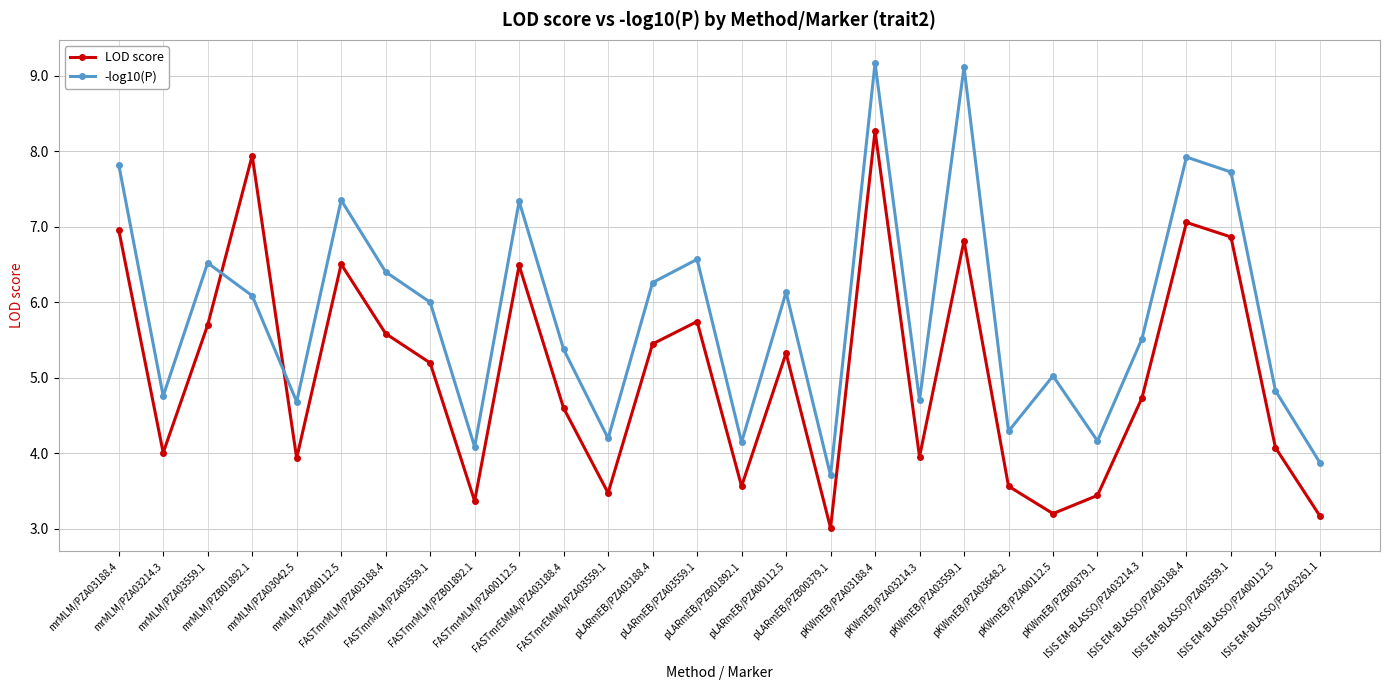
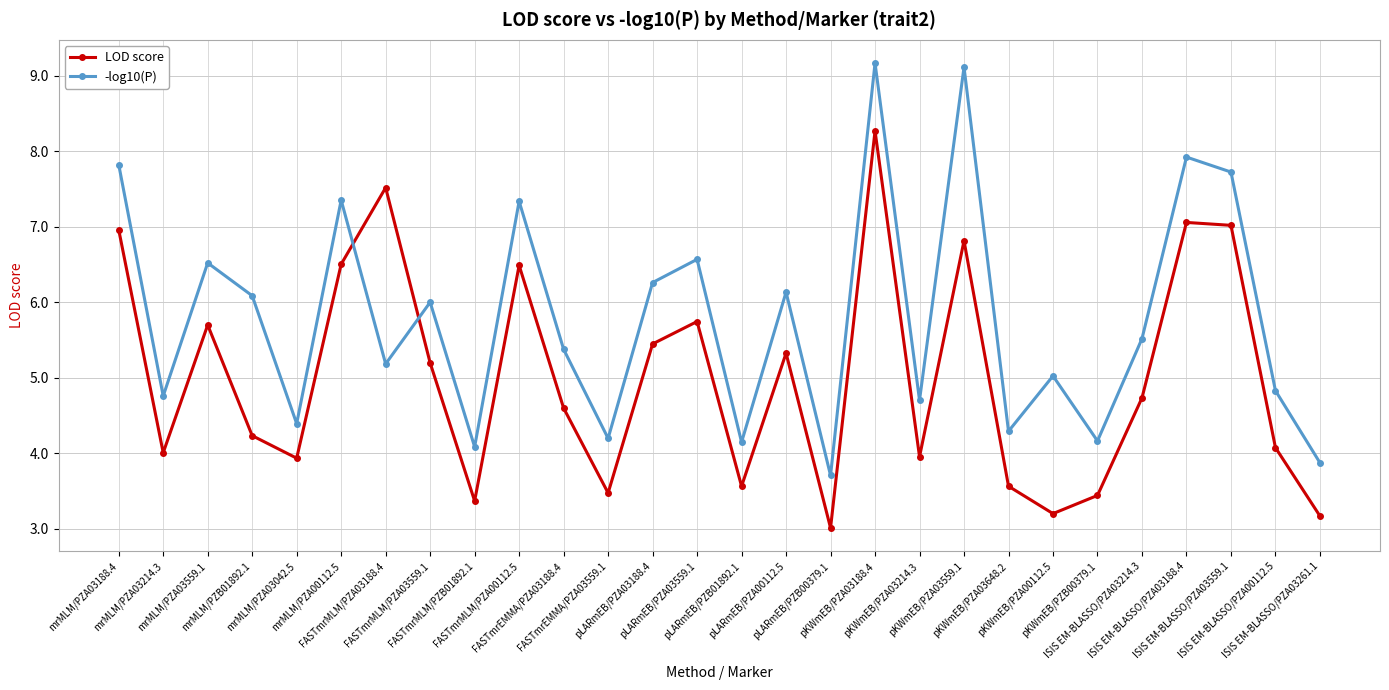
LOD score, mrMLM/PZB01892.1: 7.9 -> 4.2
-log10(P), mrMLM/PZA03042.5: 4.7 -> 4.4
LOD score, FASTmrMLM/PZA03188.4: 5.6 -> 7.5
-log10(P), FASTmrMLM/PZA03188.4: 6.4 -> 5.2
LOD score, ISIS EM-BLASSO/PZA03559.1: 6.9 -> 7.0
